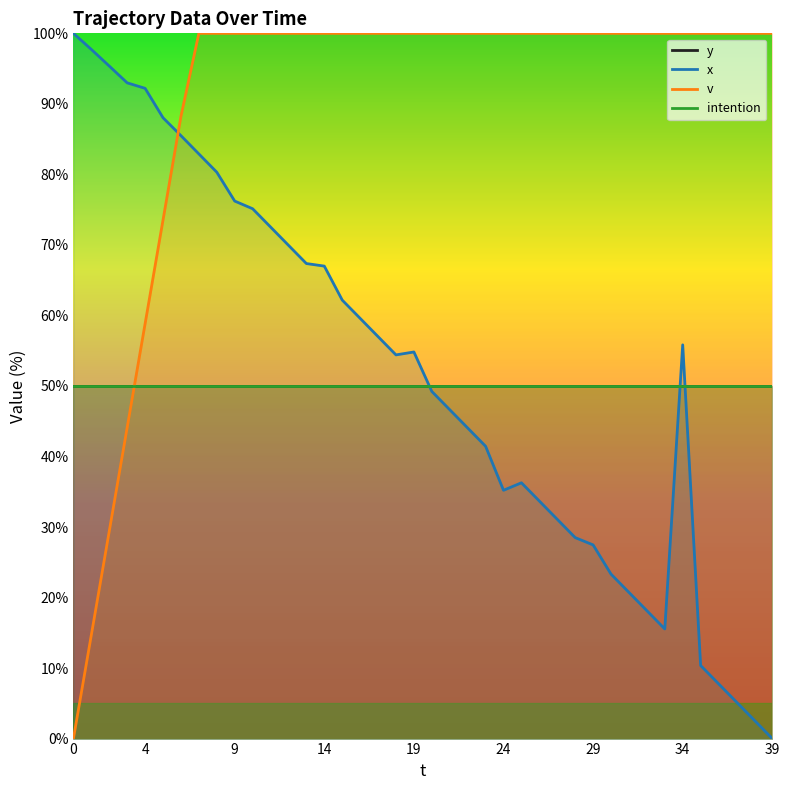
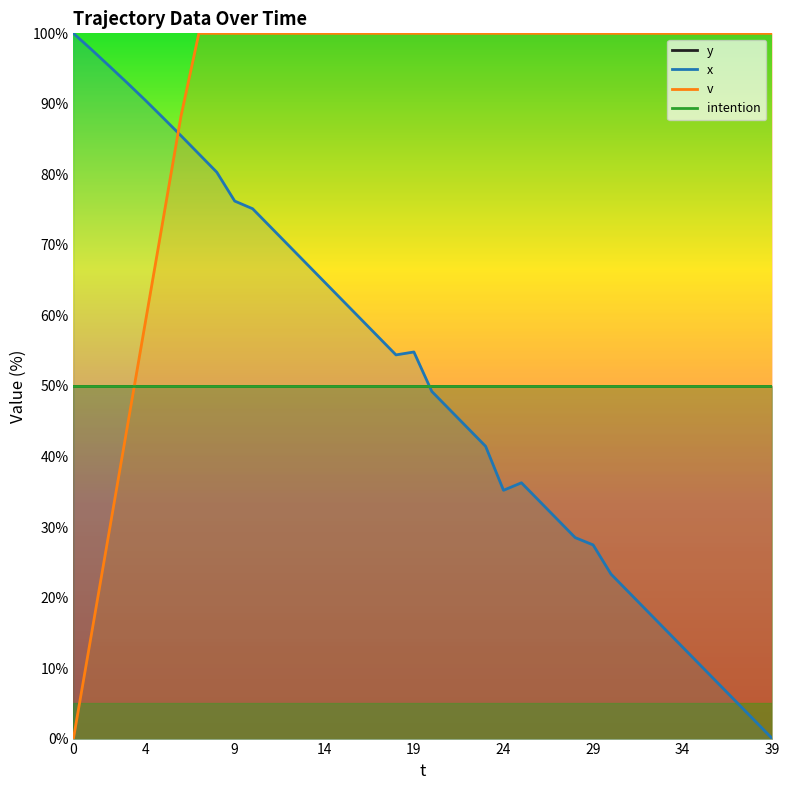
x, 4: 92% -> 91%
x, 14: 67% -> 65%
x, 34: 56% -> 13%
